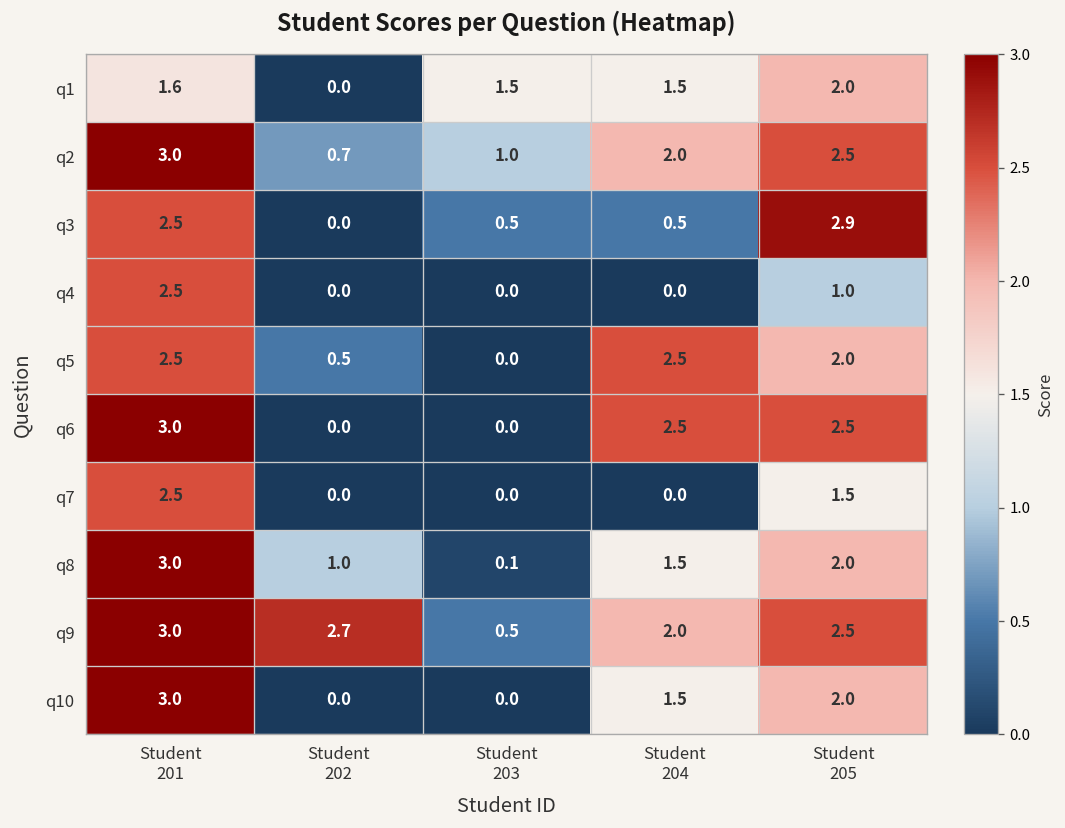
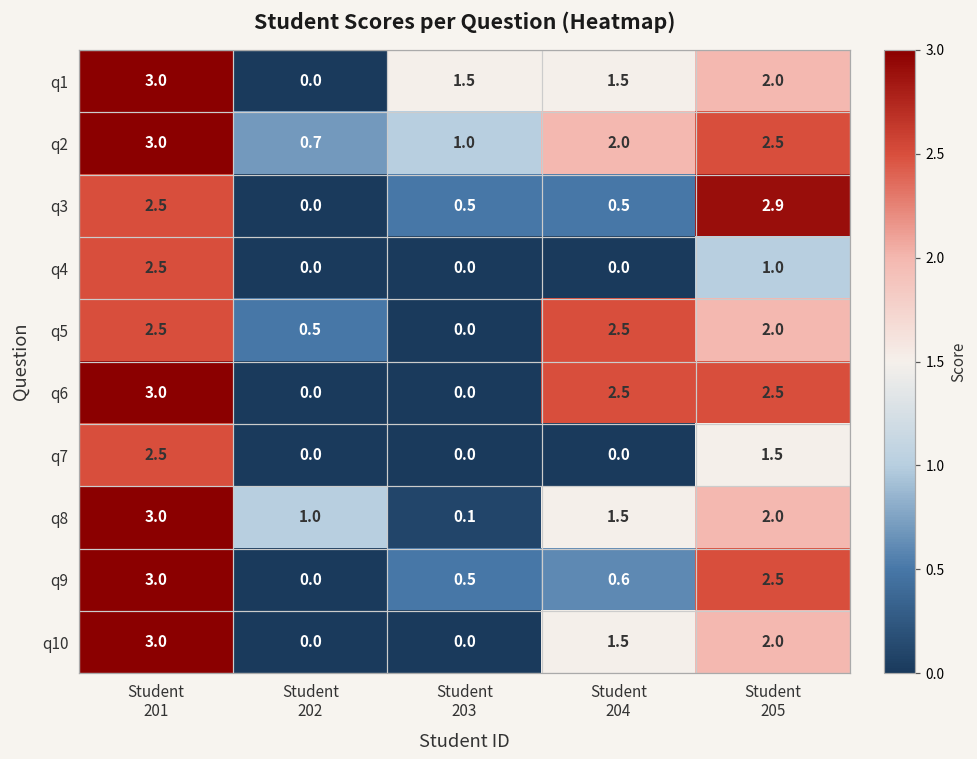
q1, Student 201: 1.6 -> 3.0
q9, Student 202: 2.7 -> 0.0
q9, Student 204: 2.0 -> 0.6
